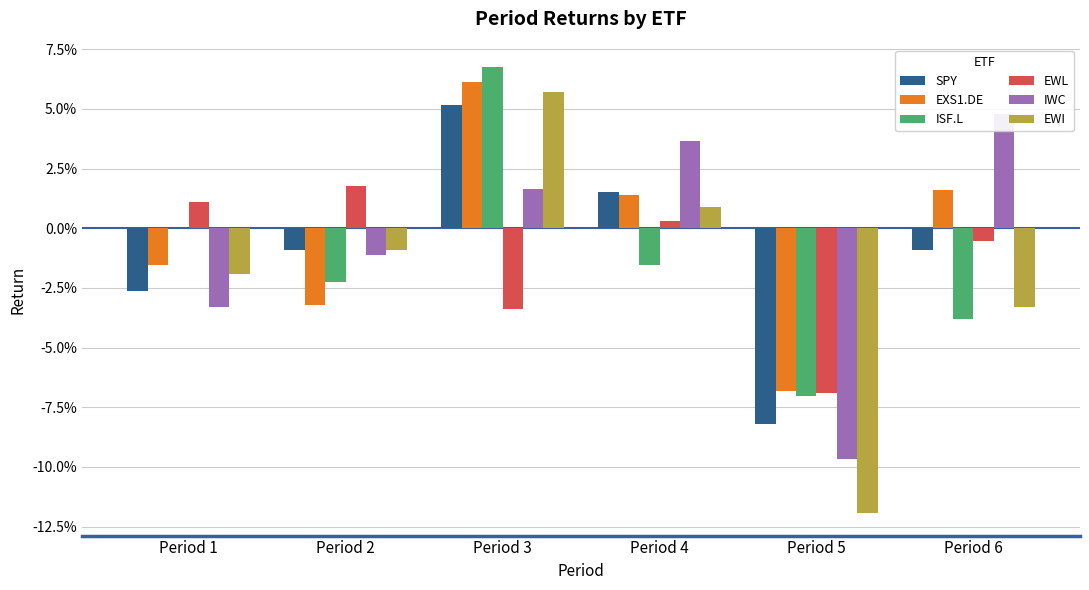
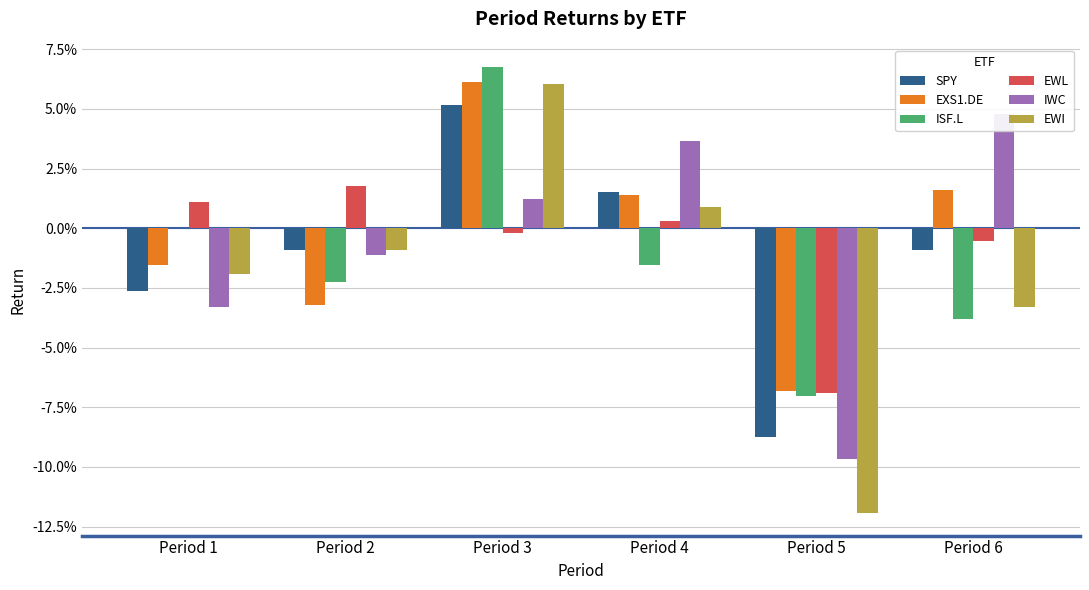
EWL, Period 3: -3.4% -> -0.2%
IWC, Period 3: 1.7% -> 1.2%
EWI, Period 3: 5.7% -> 6.0%
SPY, Period 5: -8.2% -> -8.7%
